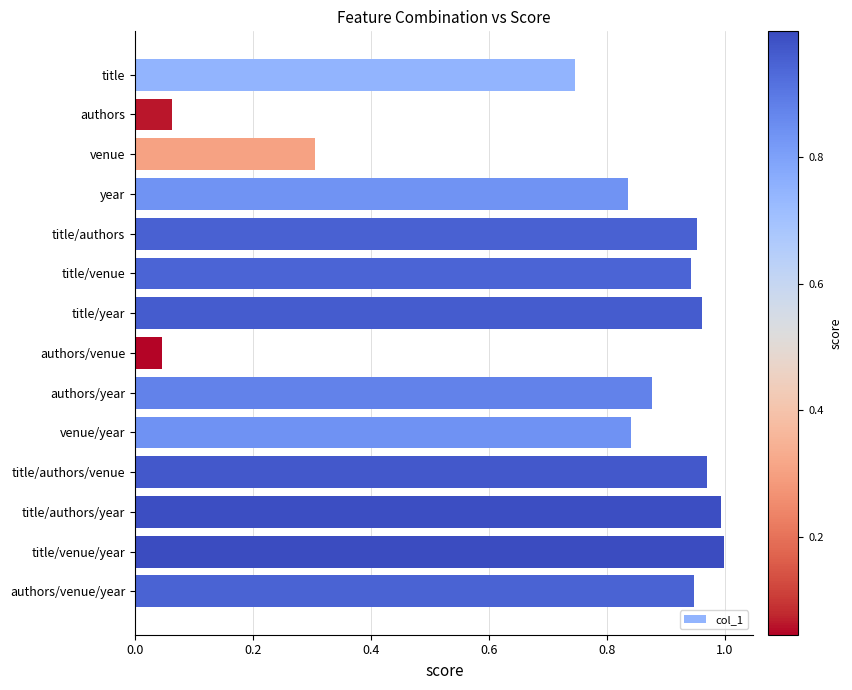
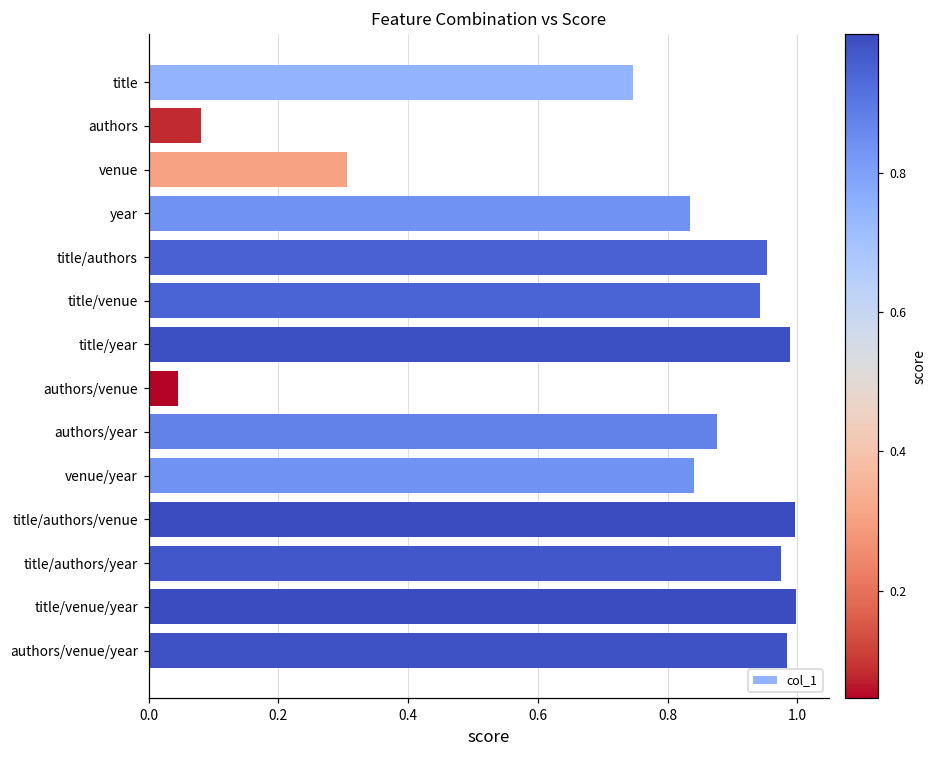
authors: 0.06 -> 0.08
title/year: 0.96 -> 0.99
title/authors/venue: 0.97 -> 1.00
title/authors/year: 0.99 -> 0.98
authors/venue/year: 0.95 -> 0.98
